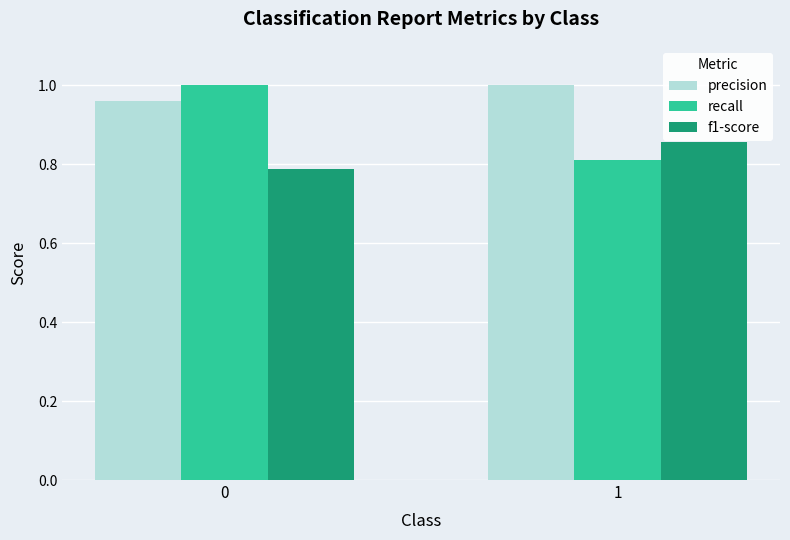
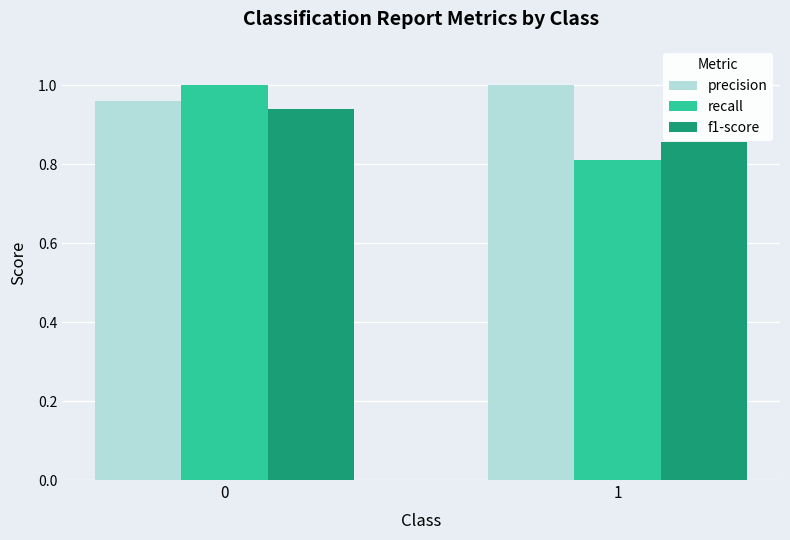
f1-score, 0: 0.79 -> 0.94
